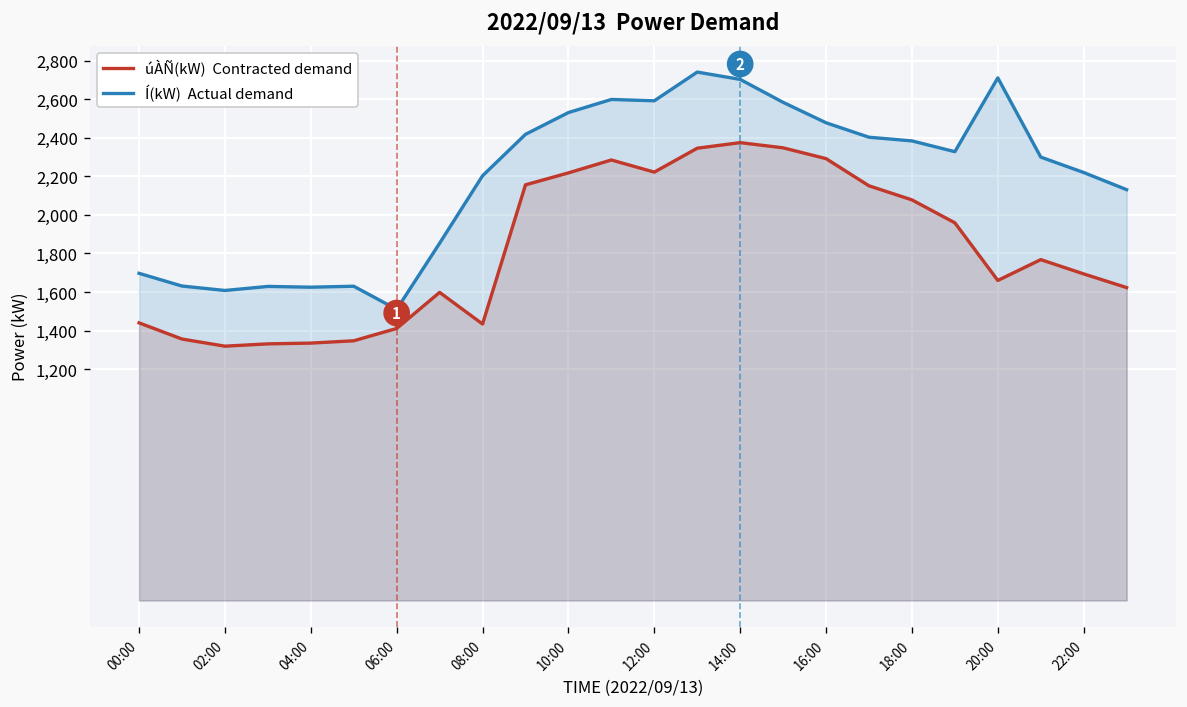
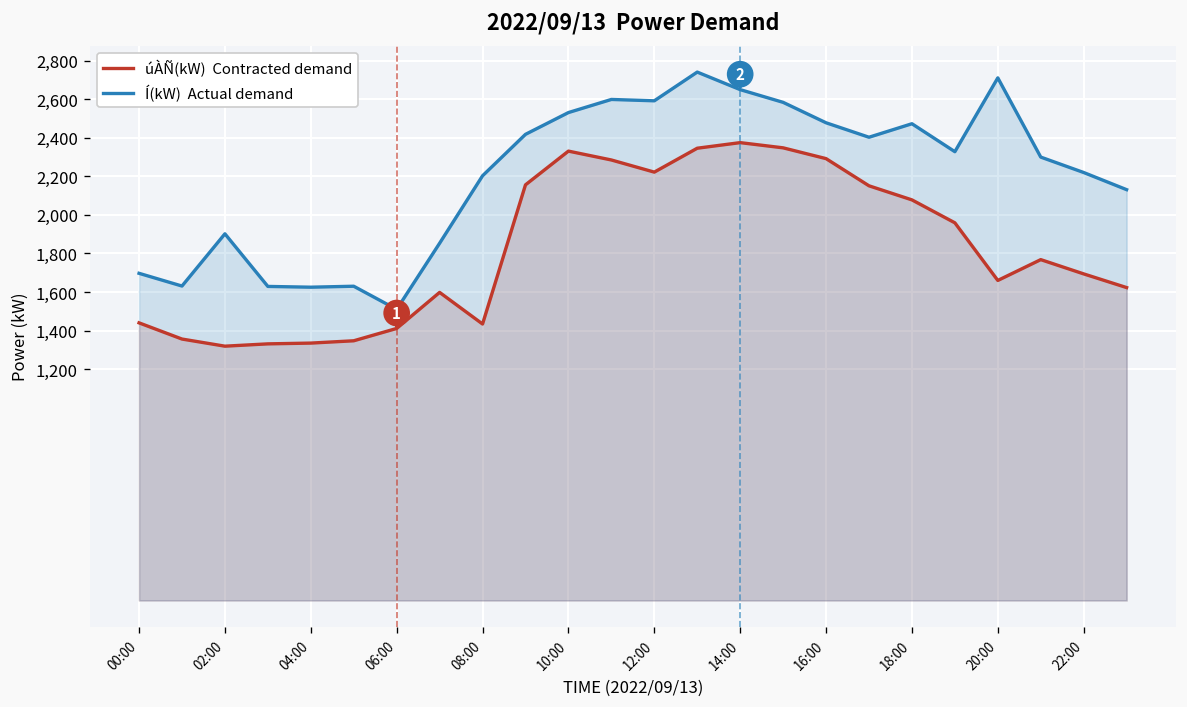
Í(kW) Actual demand, 02:00: 1,610 -> 1,900
úÀÑ(kW) Contracted demand, 10:00: 2,220 -> 2,330
Í(kW) Actual demand, 14:00: 2,700 -> 2,650
Í(kW) Actual demand, 18:00: 2,380 -> 2,470
